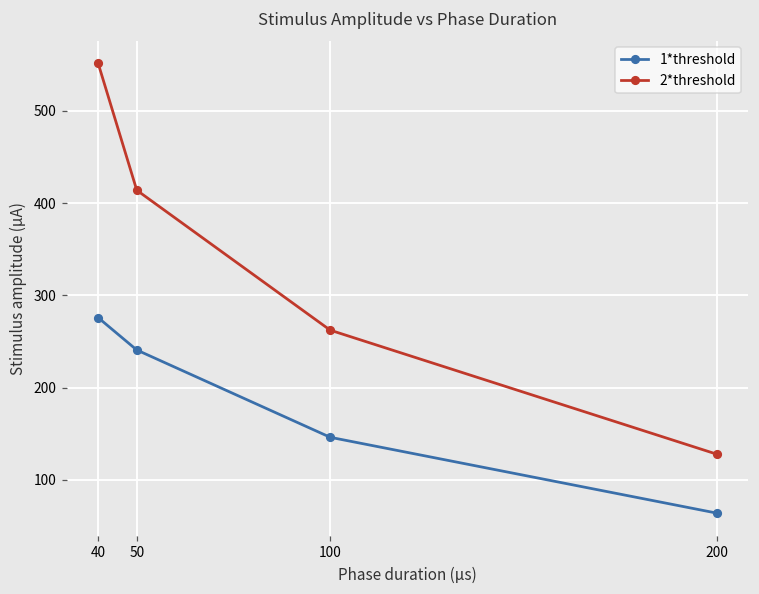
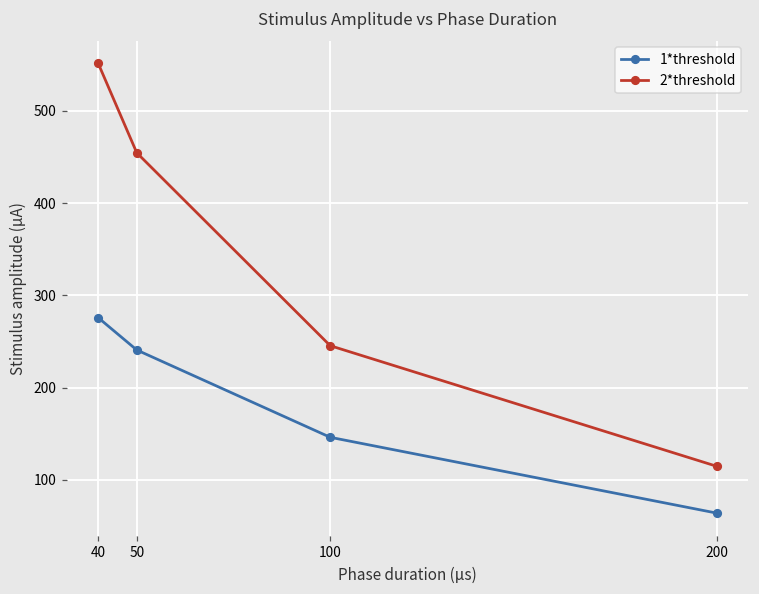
2*threshold, 50: 410 -> 450
2*threshold, 100: 260 -> 250
2*threshold, 200: 130 -> 110
